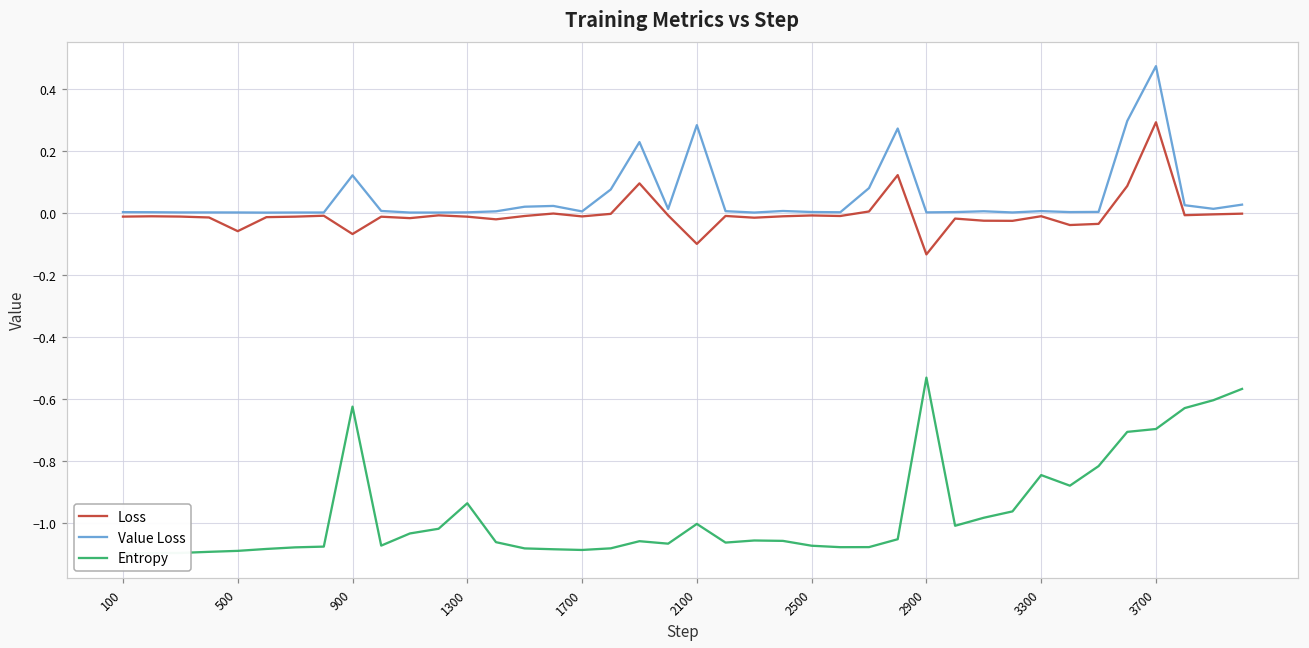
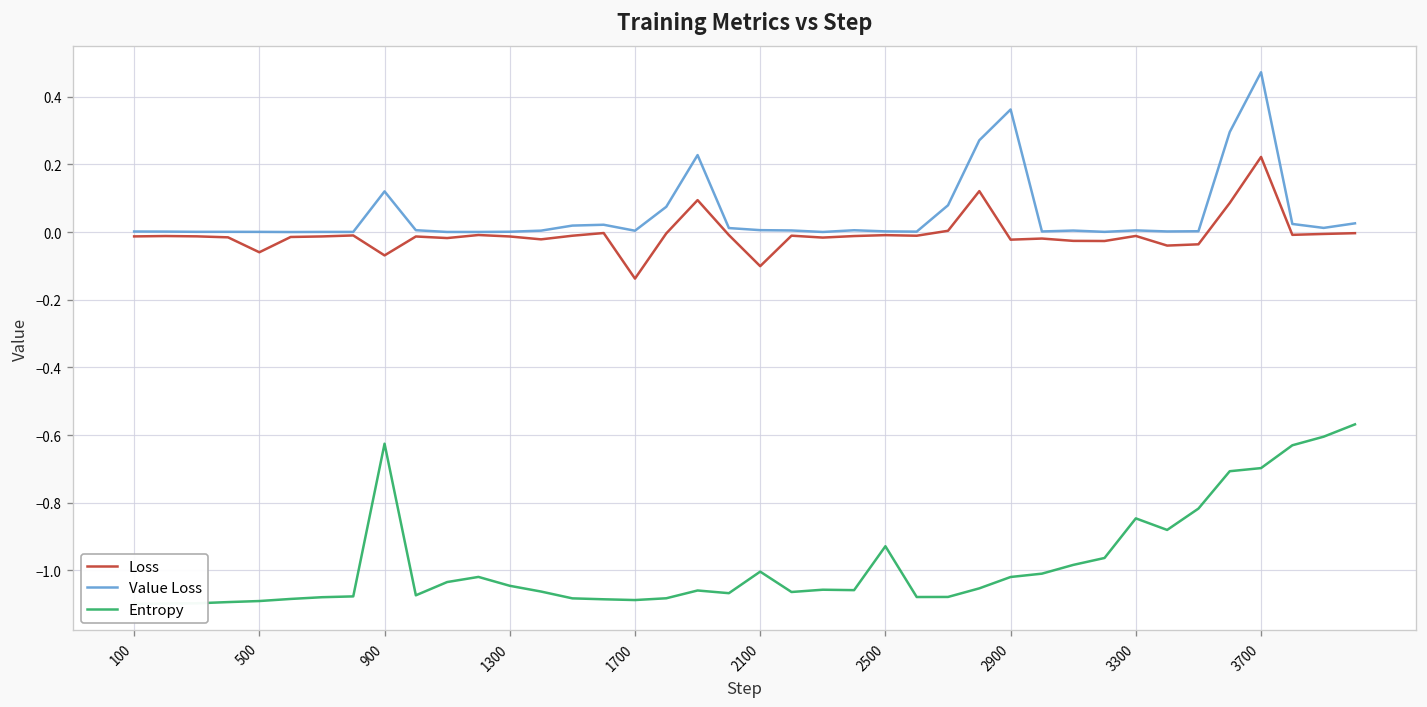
Entropy, 1300: -0.94 -> -1.05
Loss, 1700: -0.01 -> -0.14
Value Loss, 2100: 0.28 -> 0.01
Entropy, 2500: -1.07 -> -0.93
Loss, 2900: -0.13 -> -0.02
Value Loss, 2900: 0.00 -> 0.36
Entropy, 2900: -0.53 -> -1.02
Loss, 3700: 0.29 -> 0.22
